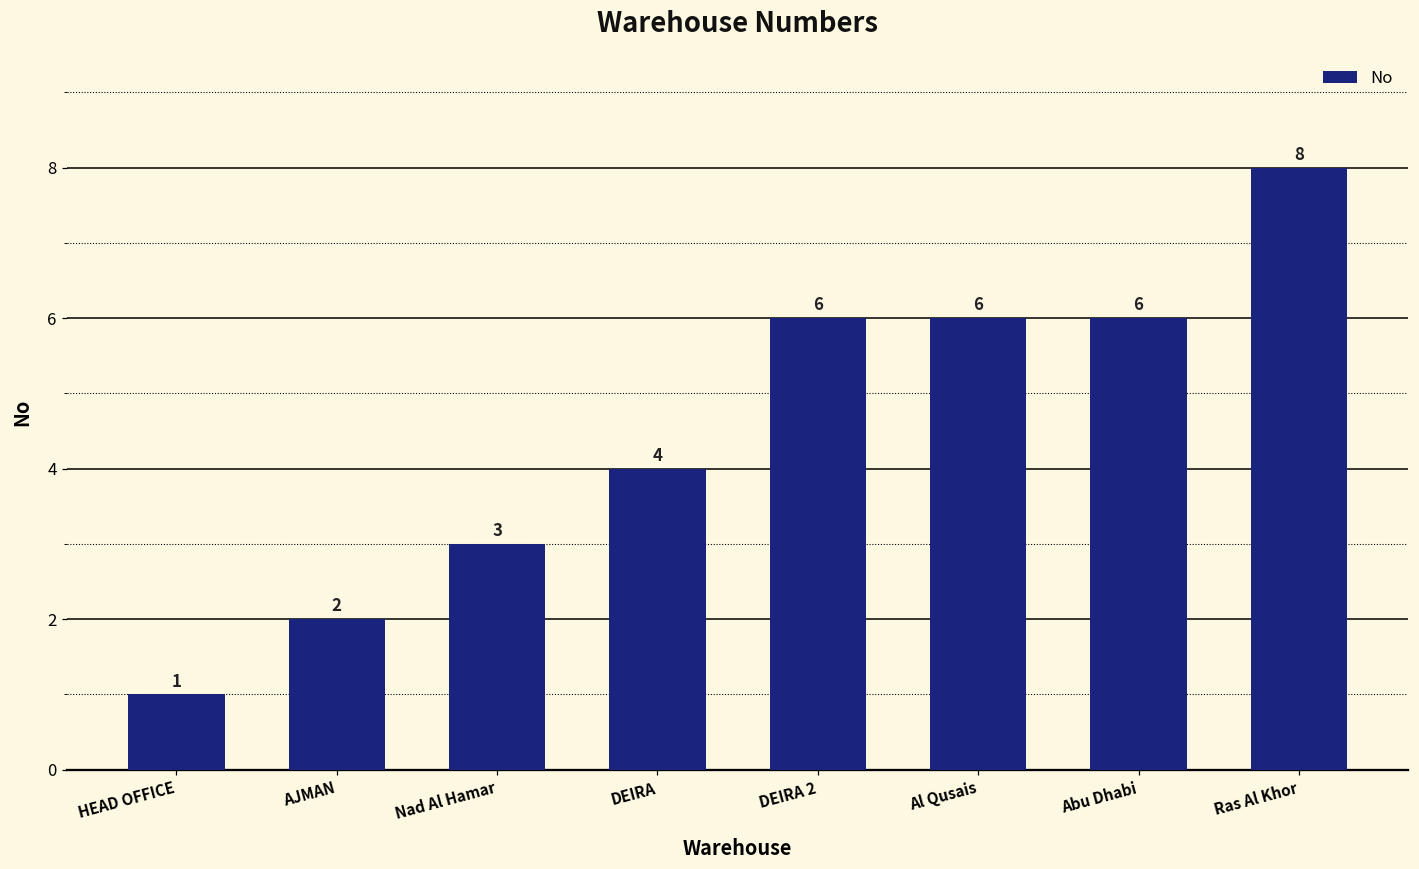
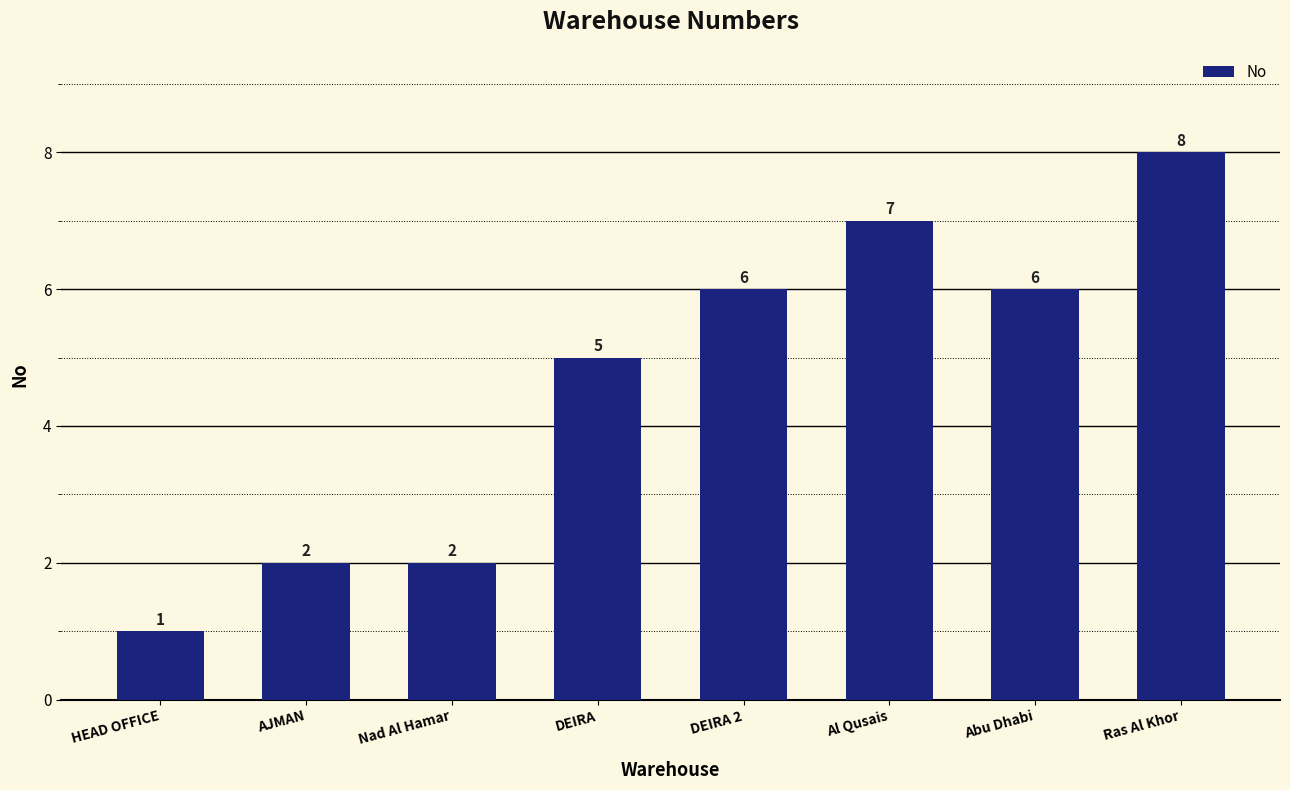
Nad Al Hamar: 3 -> 2
DEIRA: 4 -> 5
Al Qusais: 6 -> 7
